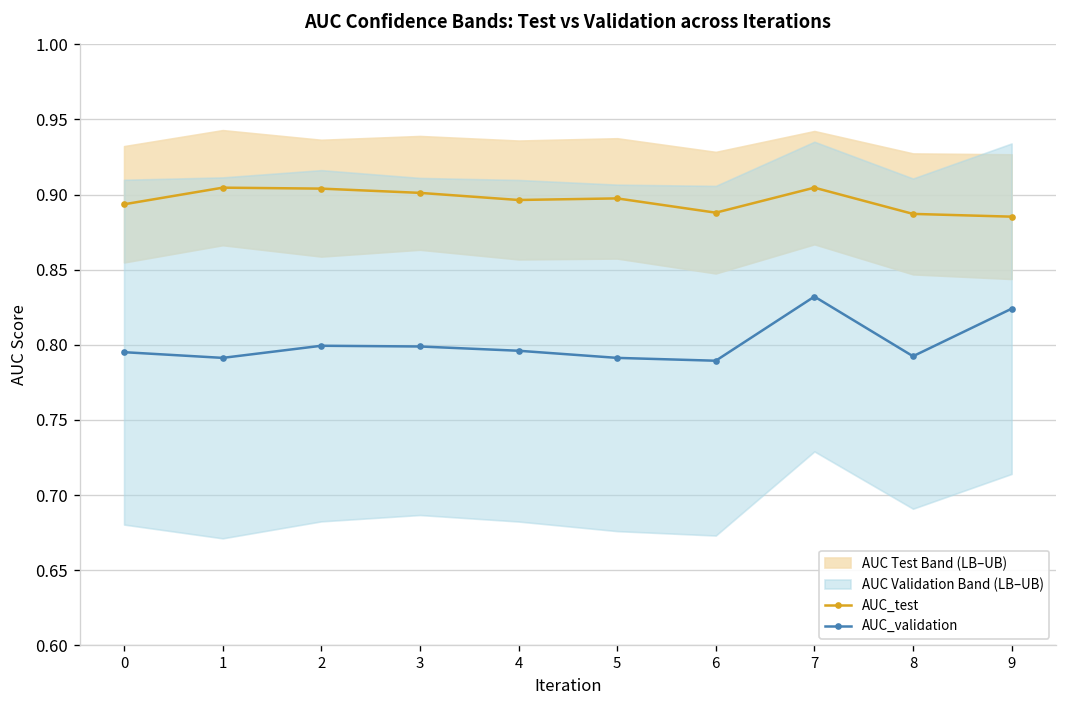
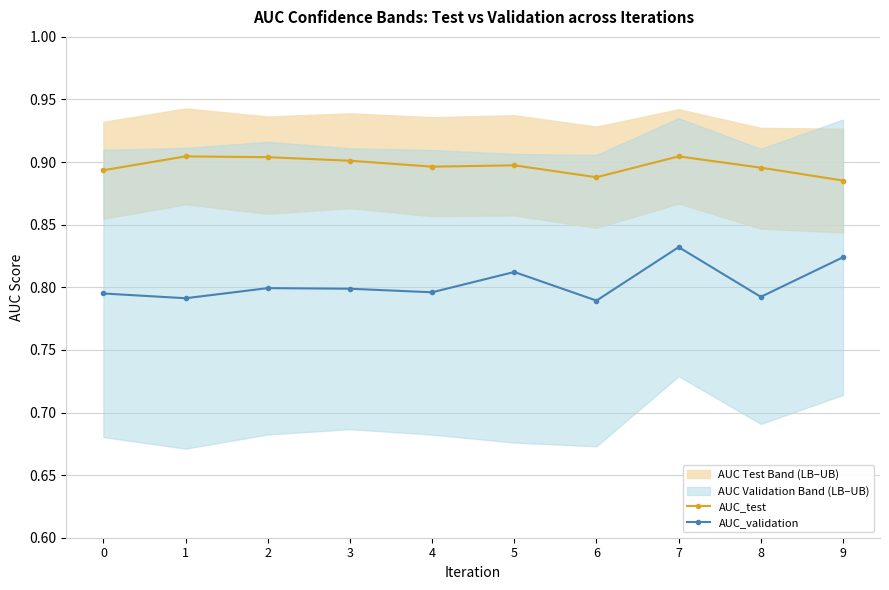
AUC_validation, 5: 0.791 -> 0.812
AUC_test, 8: 0.887 -> 0.896
